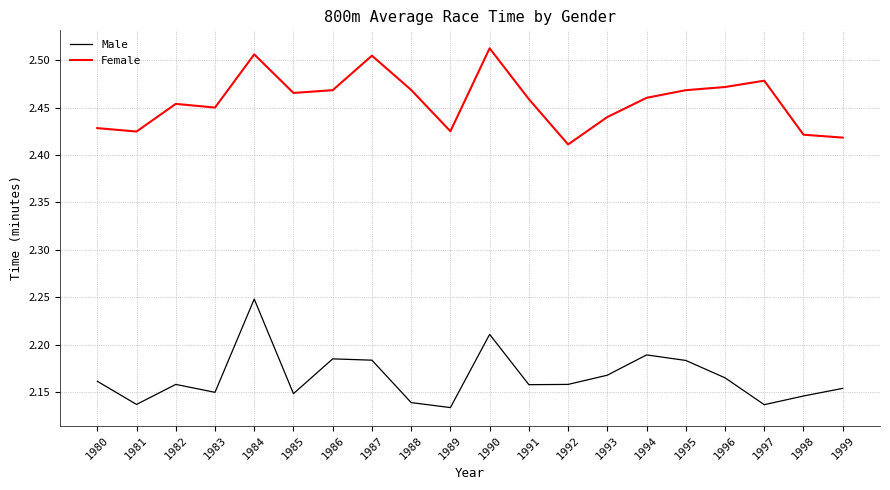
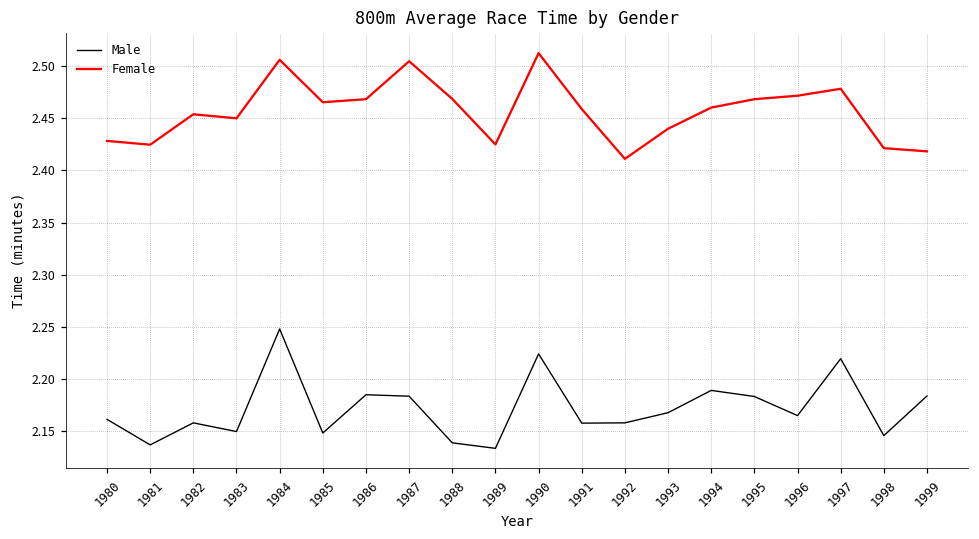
Male, 1990: 2.21 -> 2.22
Male, 1997: 2.14 -> 2.22
Male, 1999: 2.15 -> 2.18
